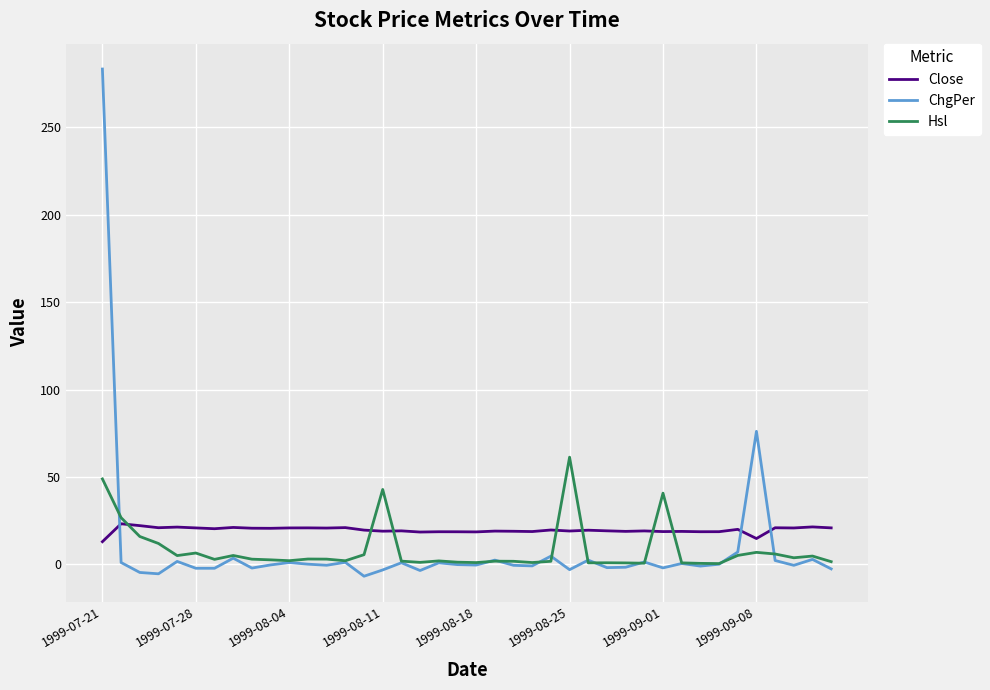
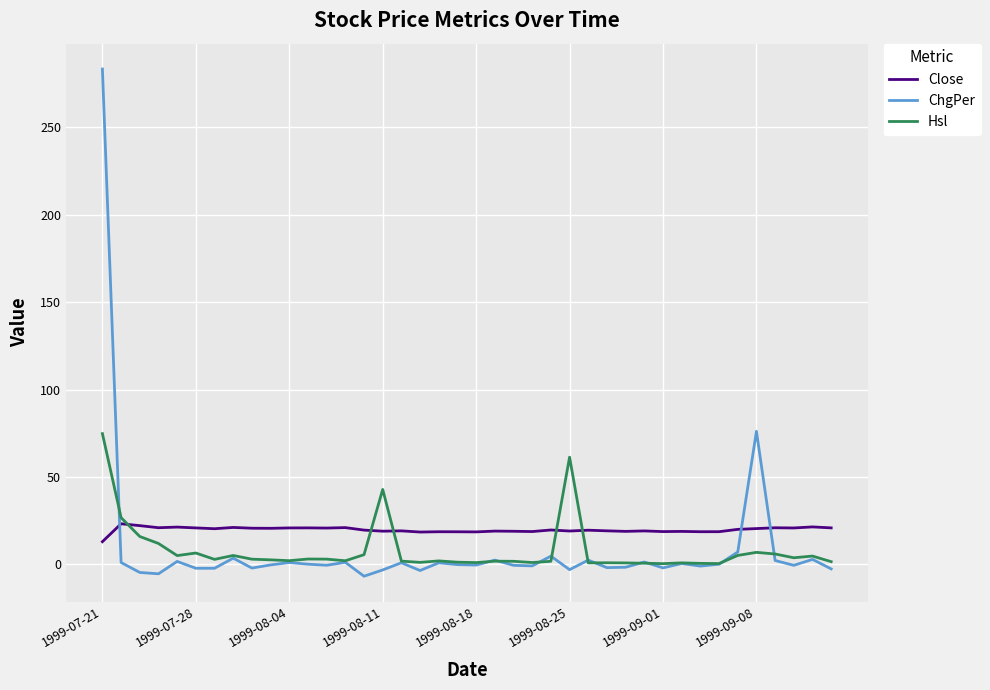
Hsl, 1999-07-21: 49 -> 75
Hsl, 1999-09-01: 41 -> 0
Close, 1999-09-08: 15 -> 21
